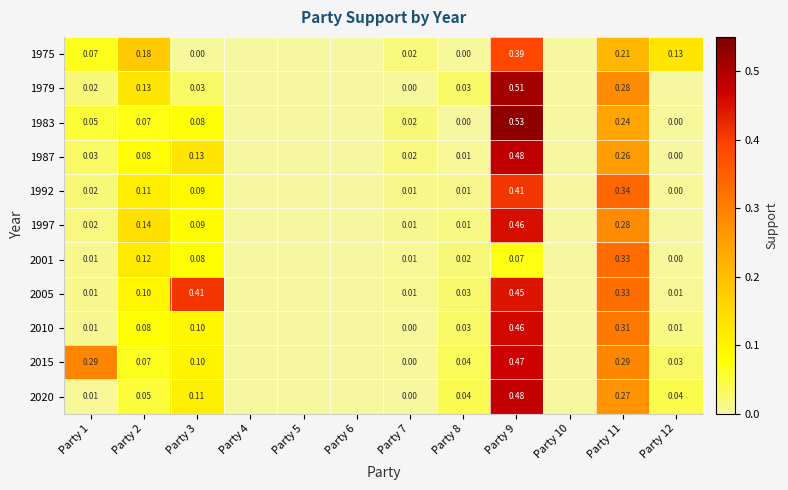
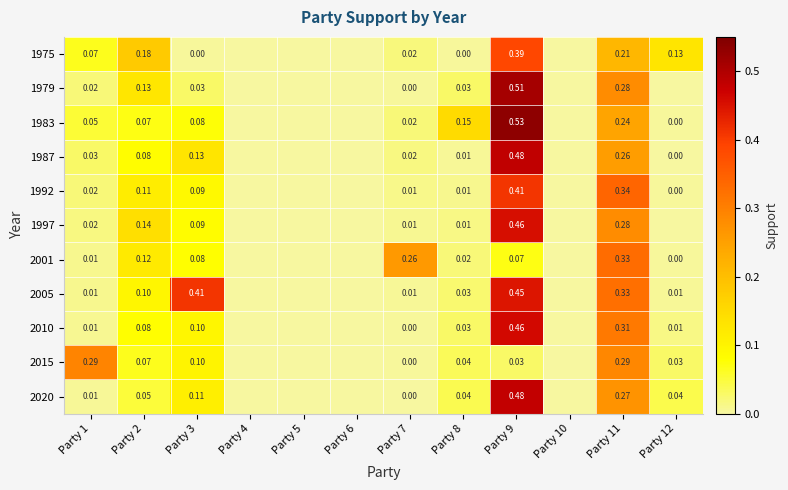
1983, Party 8: 0.00 -> 0.15
2001, Party 7: 0.01 -> 0.26
2015, Party 9: 0.47 -> 0.03
